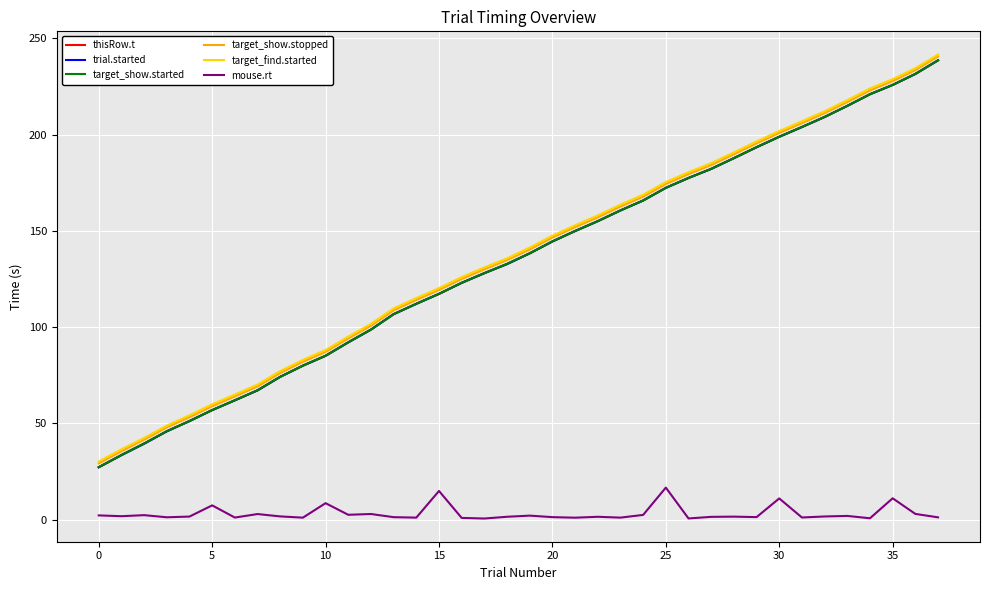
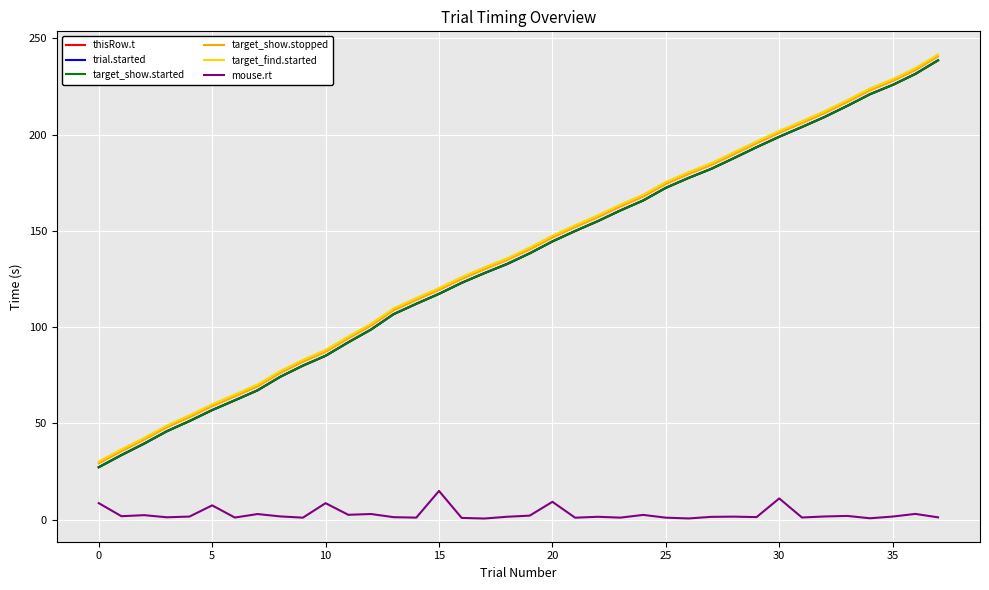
mouse.rt, 0: 2 -> 9
mouse.rt, 20: 1 -> 9
mouse.rt, 25: 17 -> 1
mouse.rt, 35: 11 -> 2
